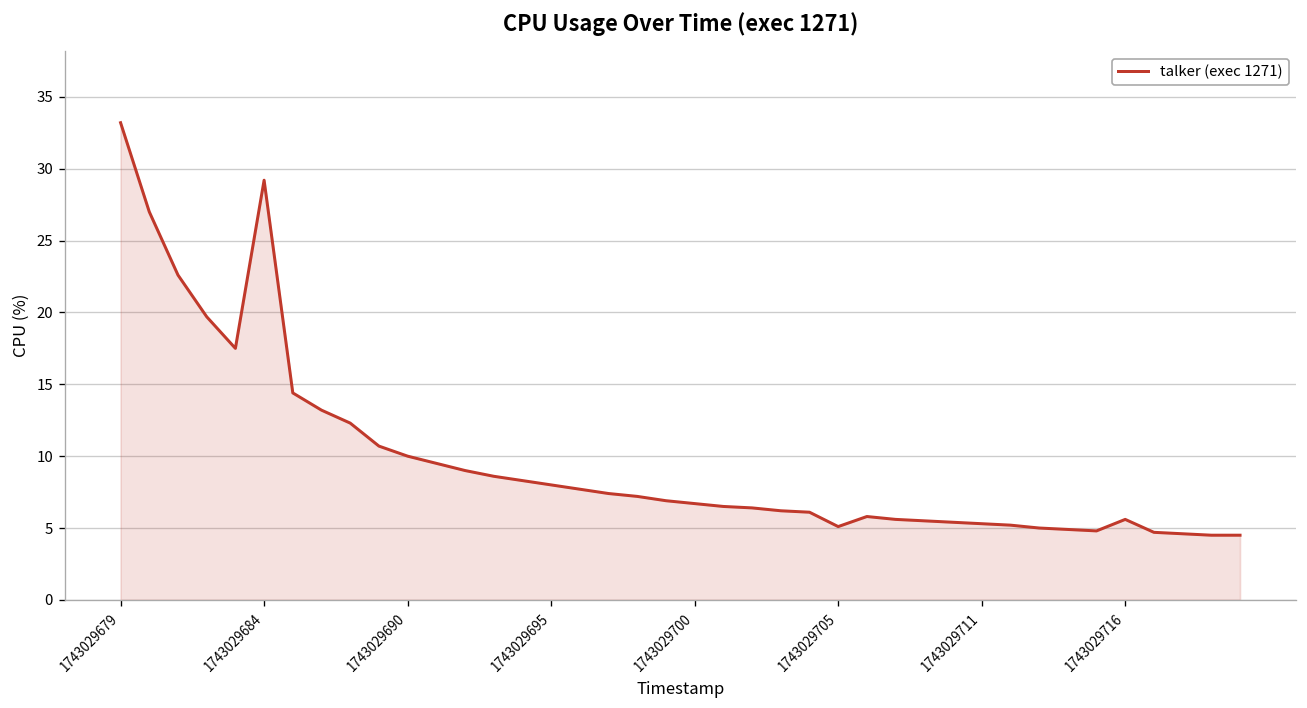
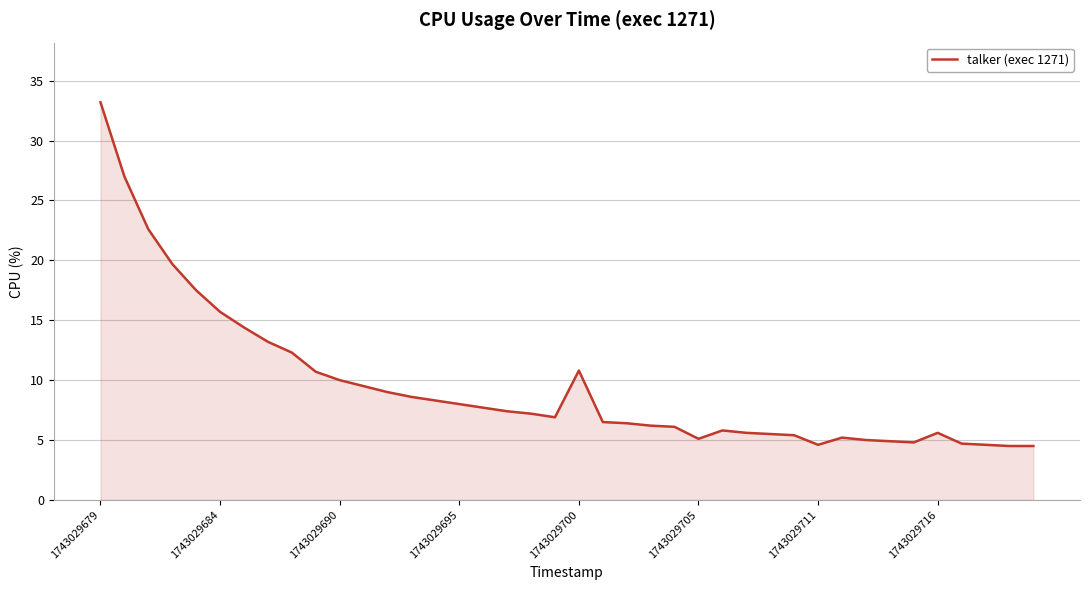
1743029684: 29.2 -> 15.7
1743029700: 6.7 -> 10.8
1743029711: 5.3 -> 4.6
